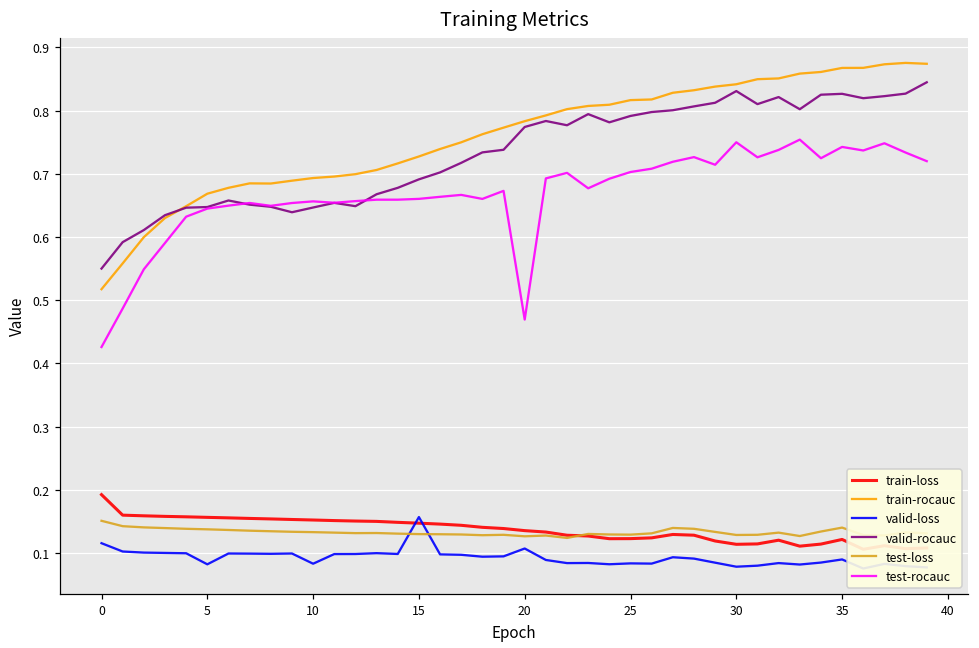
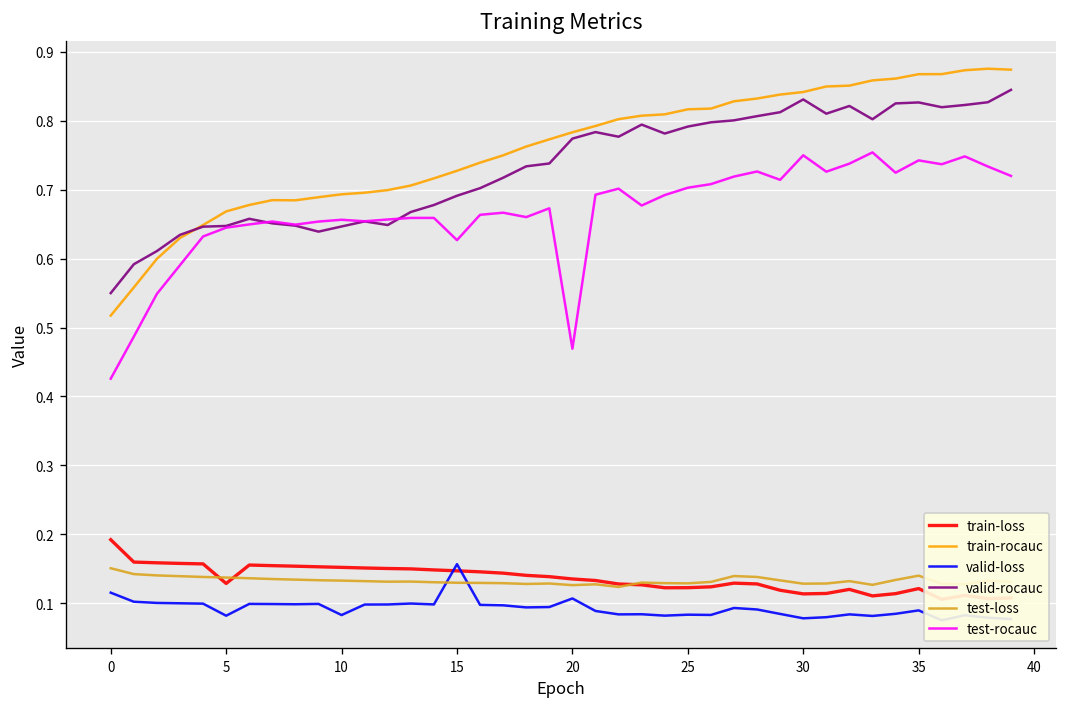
train-loss, 5: 0.16 -> 0.13
test-rocauc, 15: 0.66 -> 0.63
